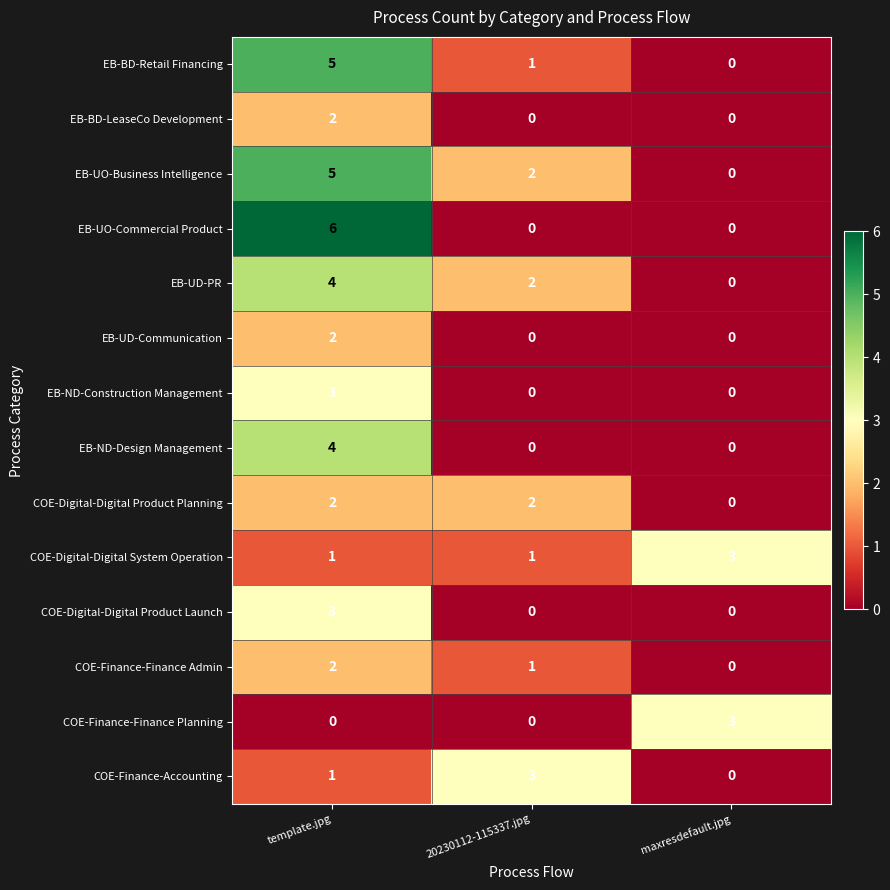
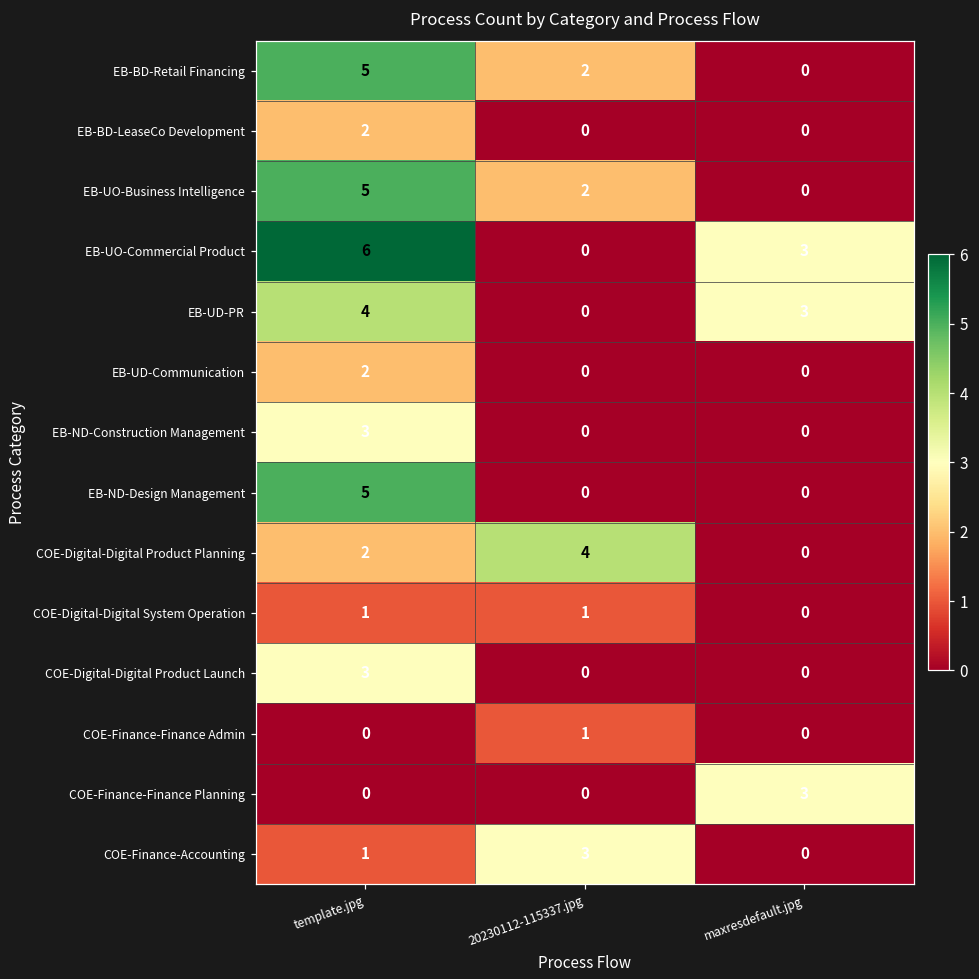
EB-BD-Retail Financing, 20230112-115337.jpg: 1 -> 2
EB-UO-Commercial Product, maxresdefault.jpg: 0 -> 3
EB-UD-PR, 20230112-115337.jpg: 2 -> 0
EB-UD-PR, maxresdefault.jpg: 0 -> 3
EB-ND-Design Management, template.jpg: 4 -> 5
COE-Digital-Digital Product Planning, 20230112-115337.jpg: 2 -> 4
COE-Digital-Digital System Operation, maxresdefault.jpg: 3 -> 0
COE-Finance-Finance Admin, template.jpg: 2 -> 0
